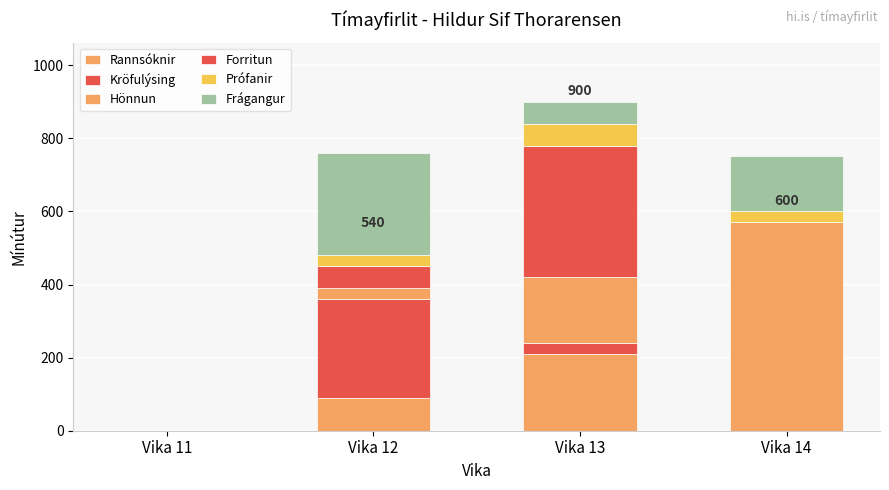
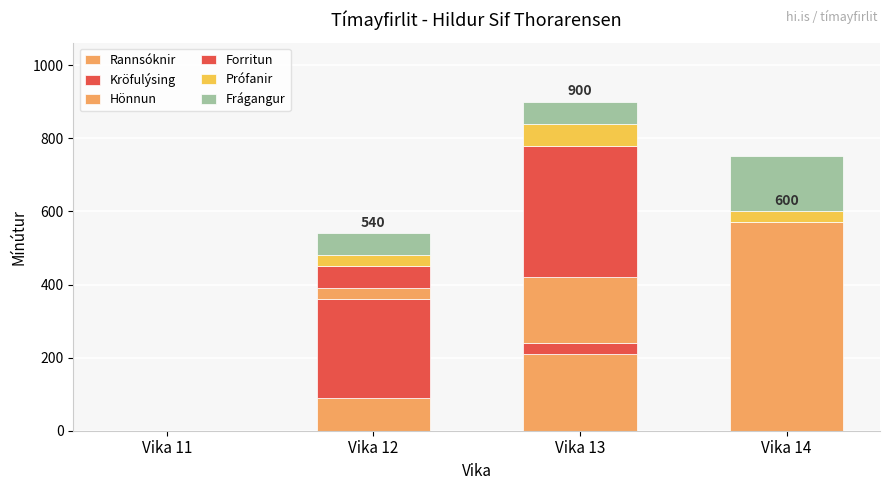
Frágangur, Vika 12: 280 -> 60
